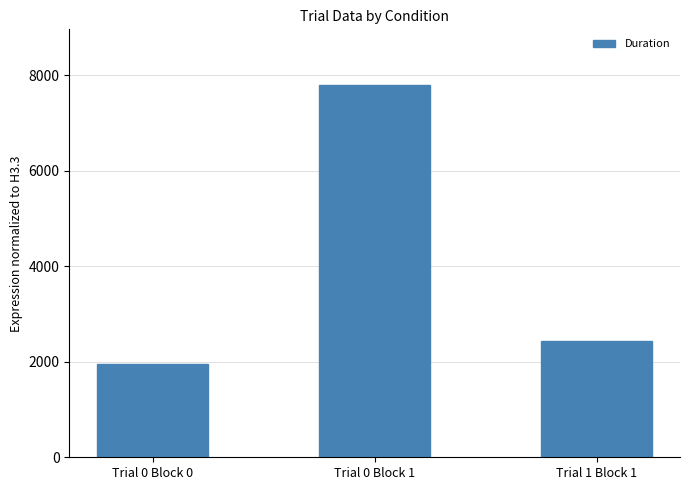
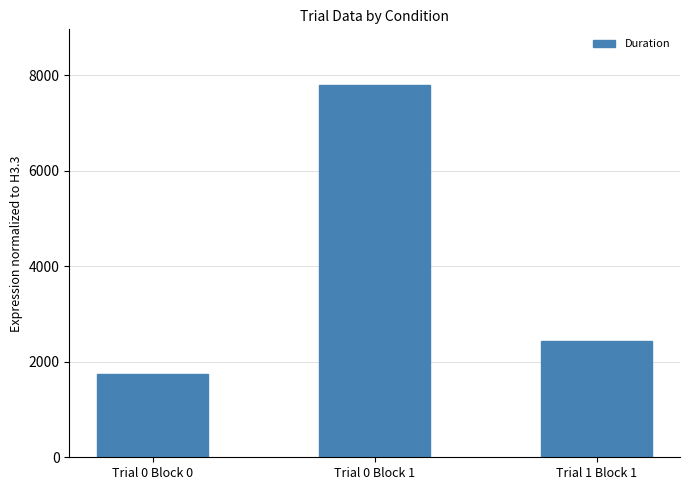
Trial 0 Block 0: 2000 -> 1700
